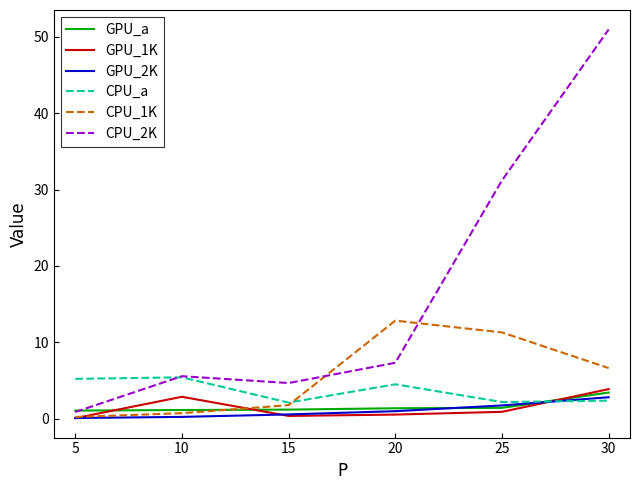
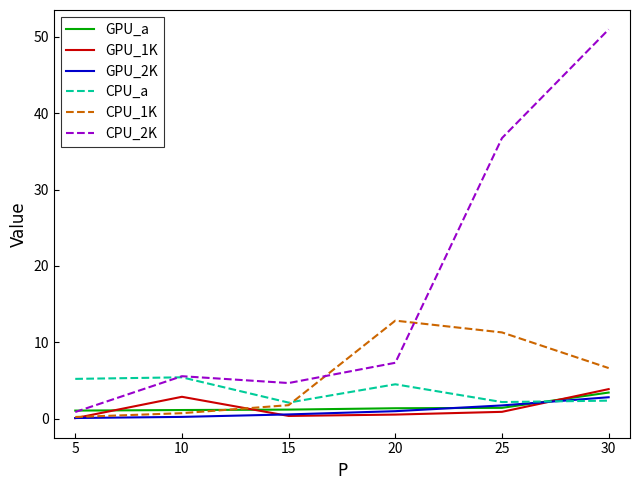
CPU_2K, 25: 31 -> 37
